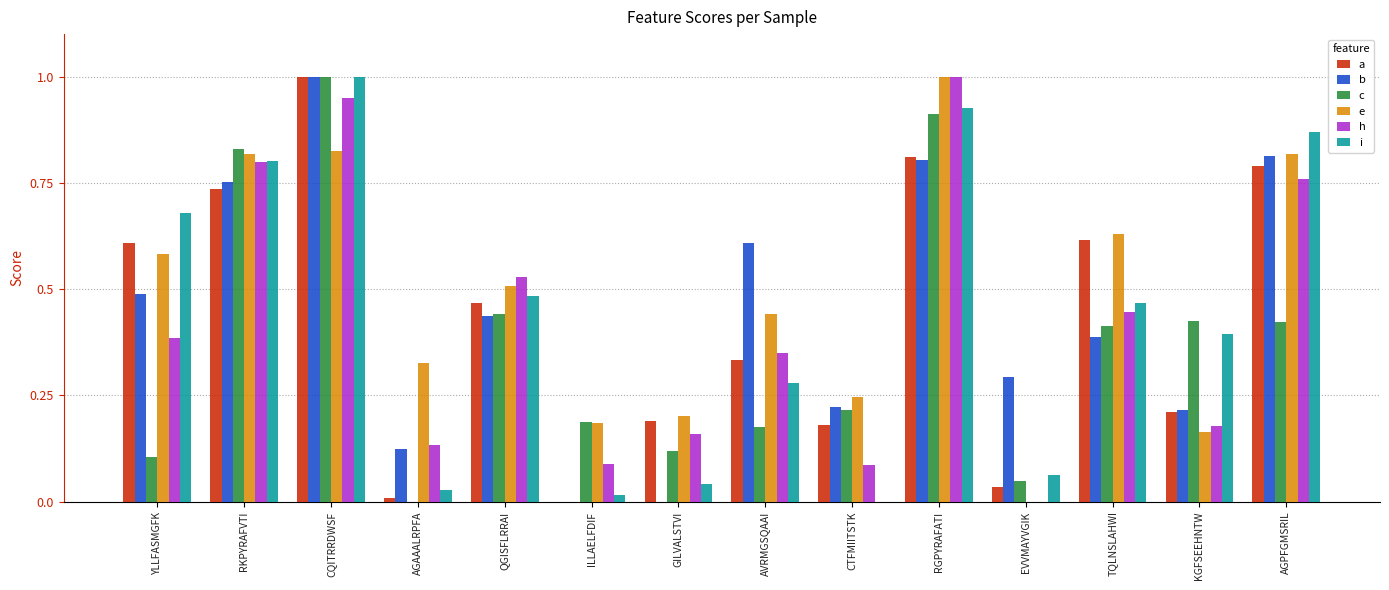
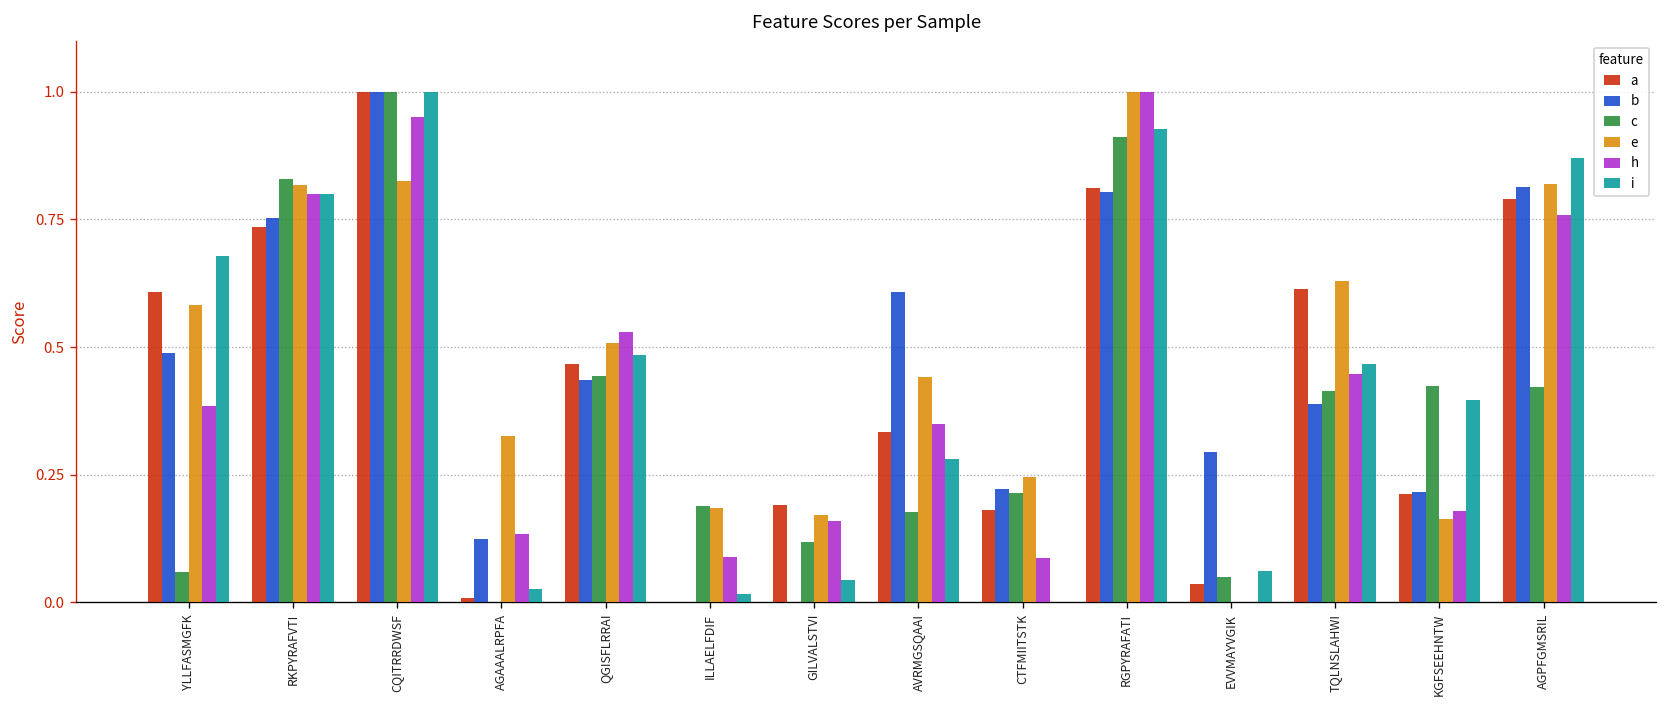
c, YLLFASMGFK: 0.11 -> 0.06
e, GILVALSTVI: 0.20 -> 0.17
